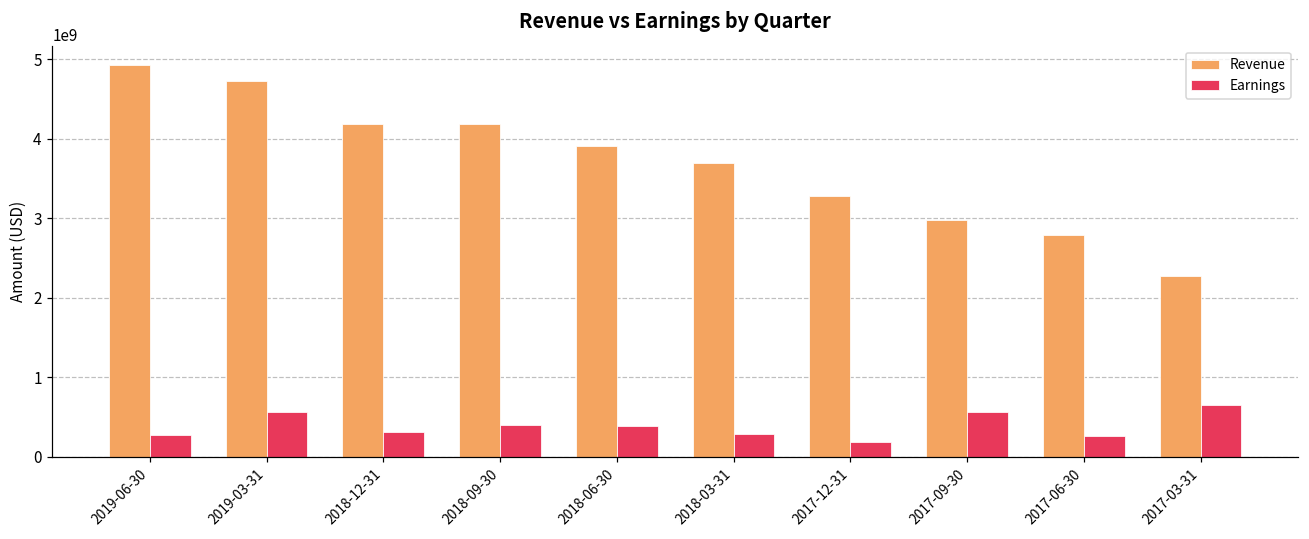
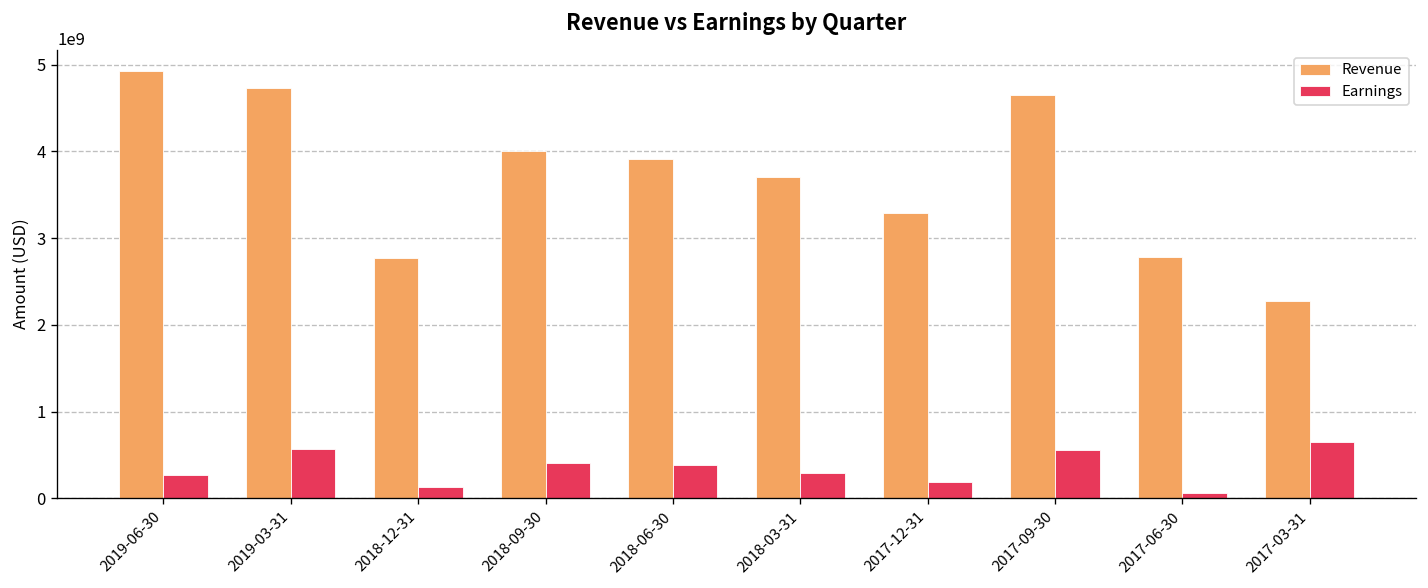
Revenue, 2018-12-31: 4200000000 -> 2800000000
Earnings, 2018-12-31: 300000000 -> 100000000
Revenue, 2018-09-30: 4200000000 -> 4000000000
Revenue, 2017-09-30: 3000000000 -> 4600000000
Earnings, 2017-06-30: 300000000 -> 100000000
